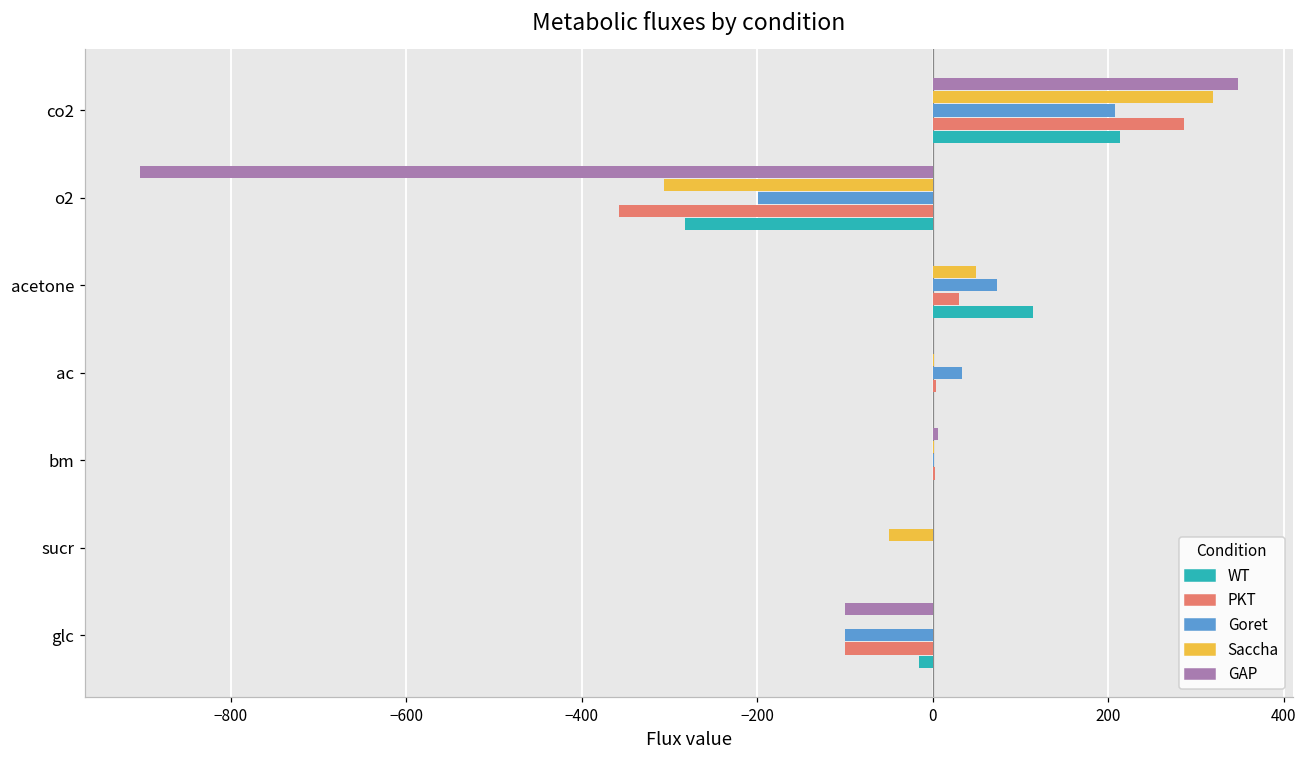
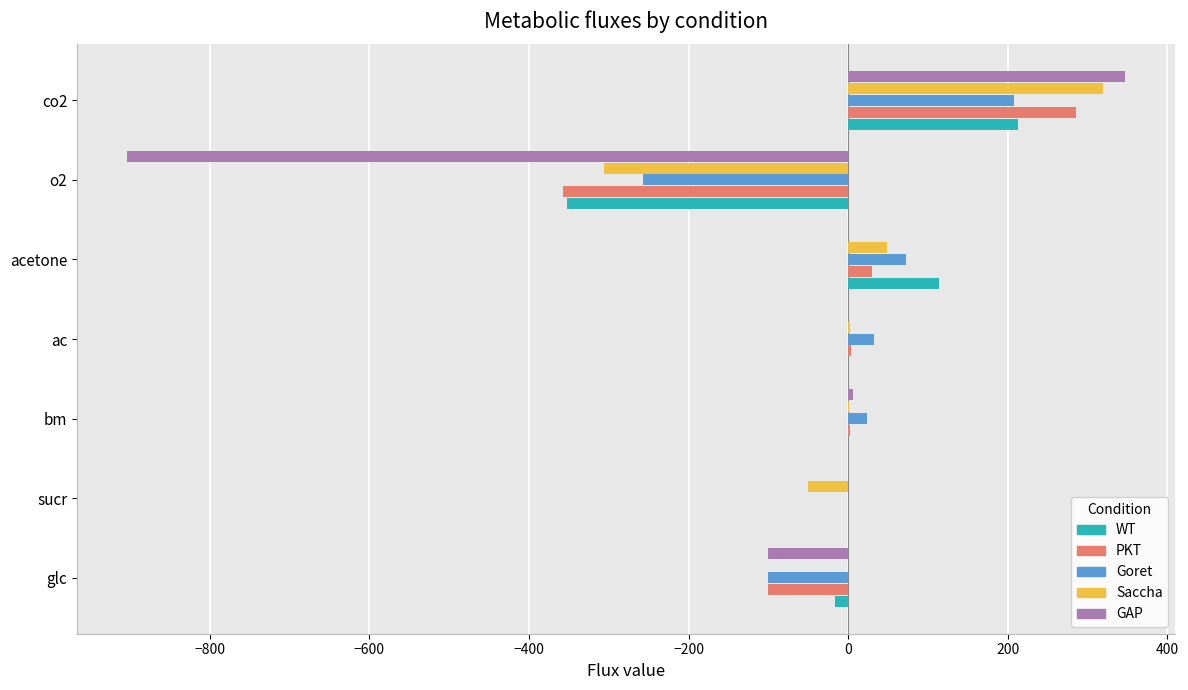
Goret, o2: -200 -> -260
WT, o2: -280 -> -350
Goret, bm: 0 -> 20
